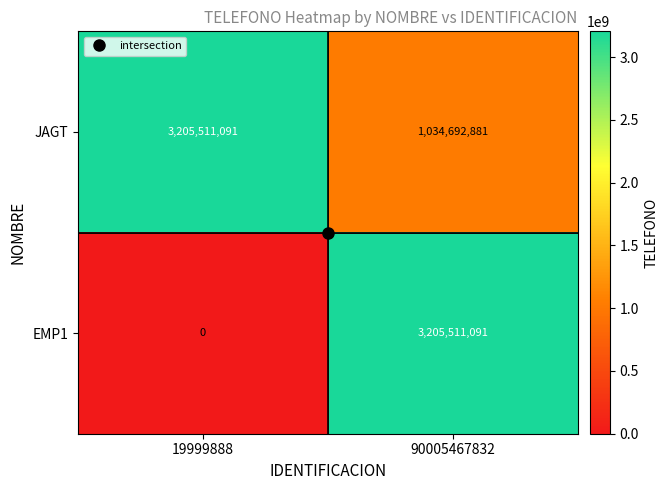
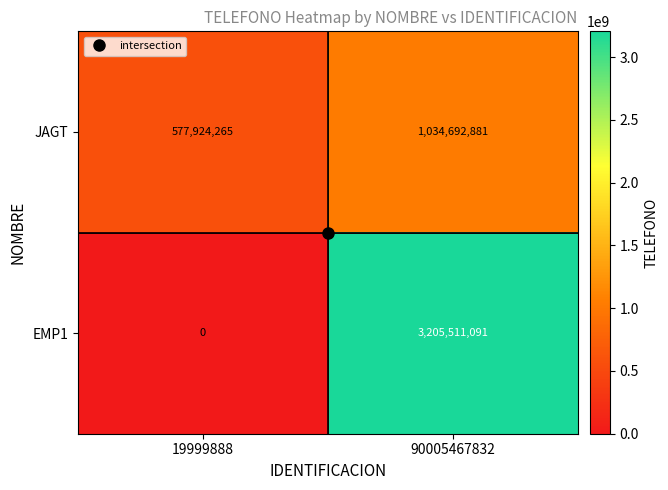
JAGT, 19999888: 3,205,511,091 -> 577,924,265
